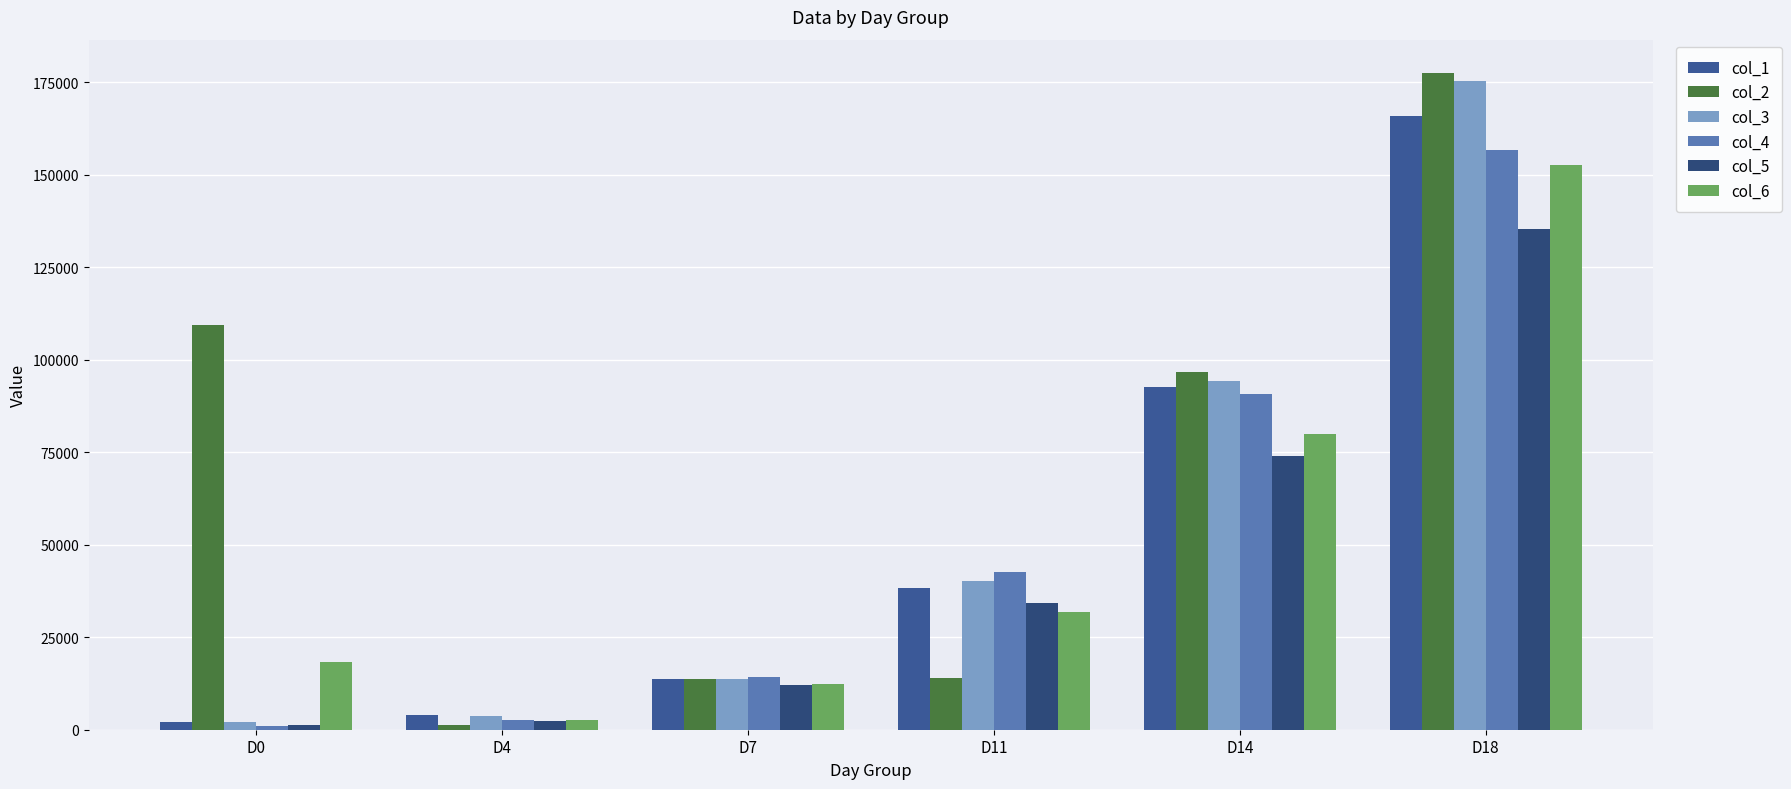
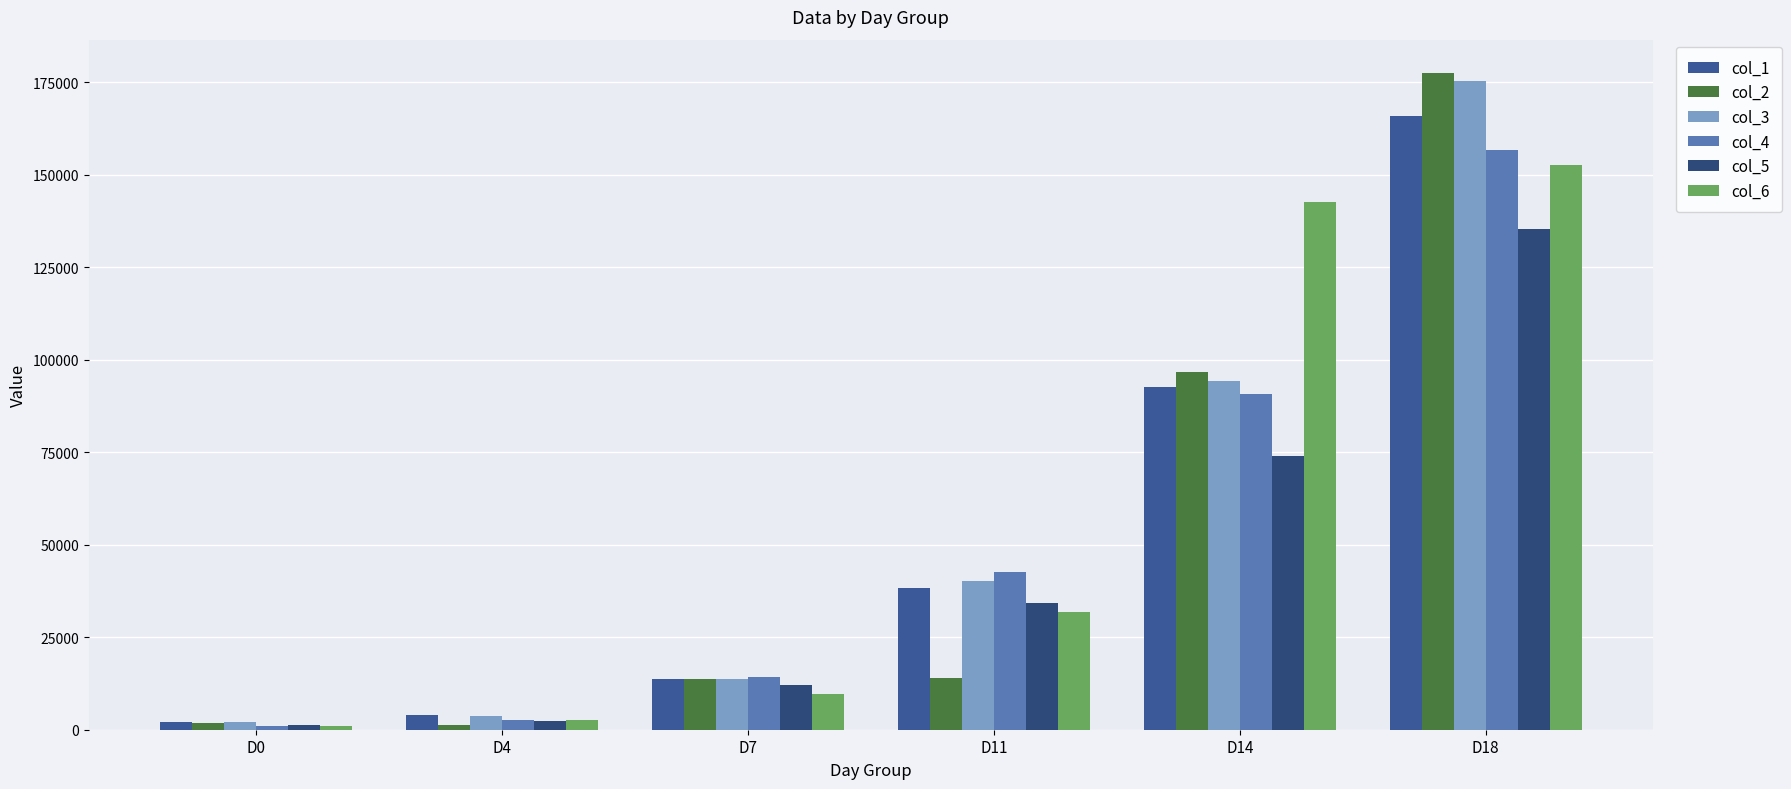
col_2, D0: 109000 -> 2000
col_6, D0: 18000 -> 1000
col_6, D7: 12000 -> 10000
col_6, D14: 80000 -> 143000
